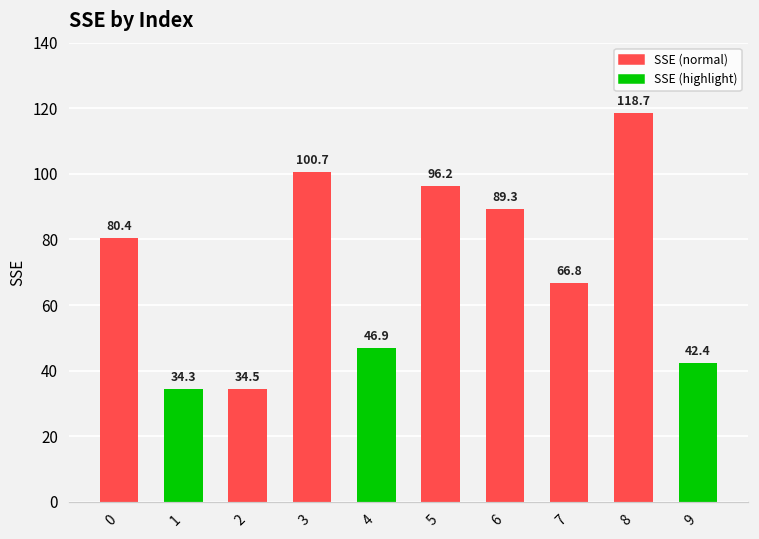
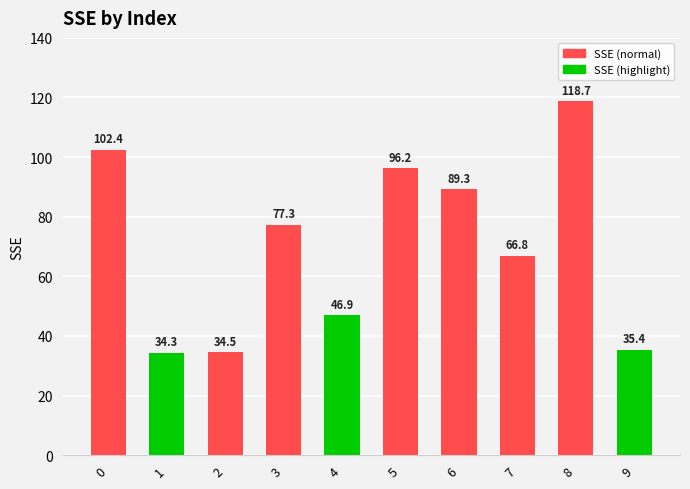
0: 80.4 -> 102.4
3: 100.7 -> 77.3
9: 42.4 -> 35.4
